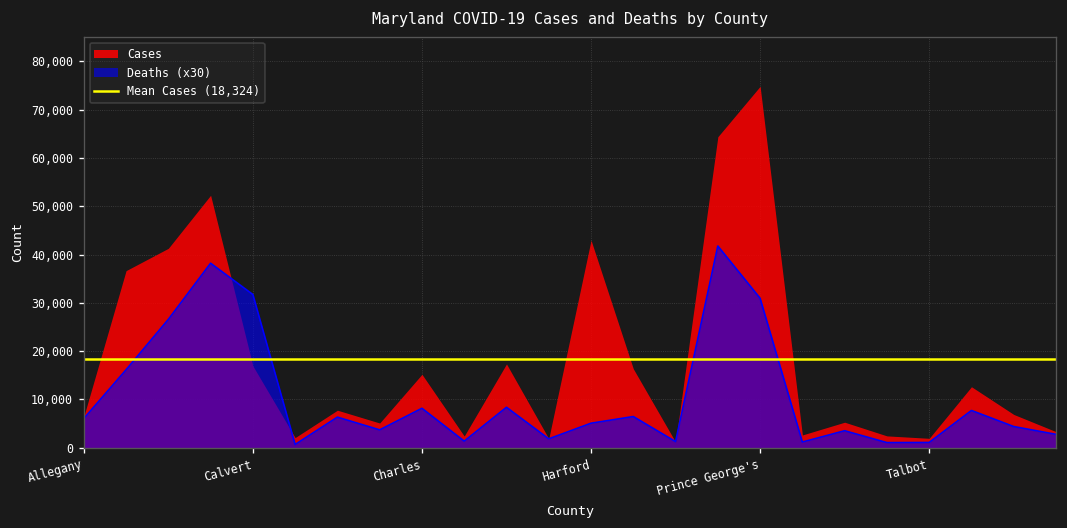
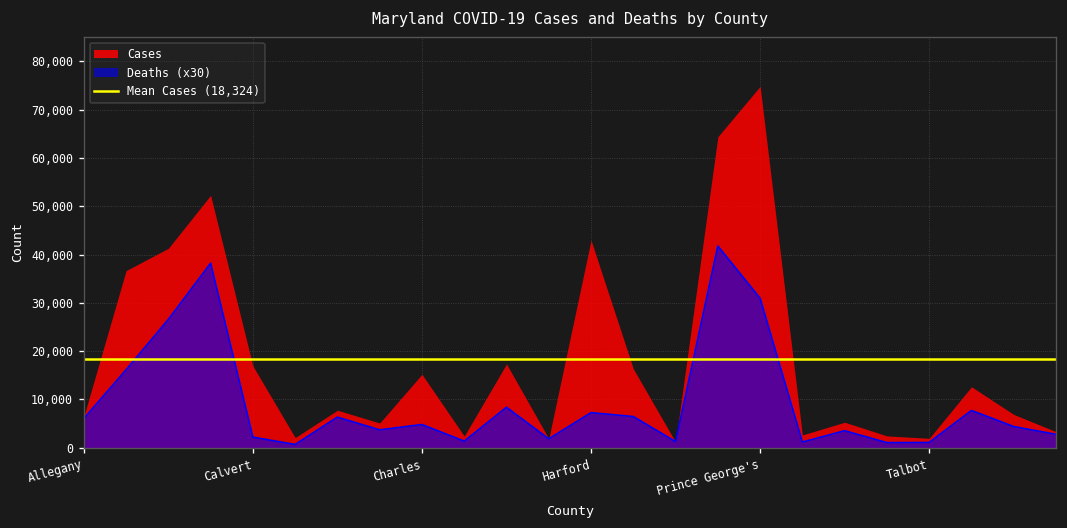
Deaths (x30), Calvert: 32,000 -> 2,000
Deaths (x30), Charles: 8,000 -> 5,000
Deaths (x30), Harford: 5,000 -> 7,000
